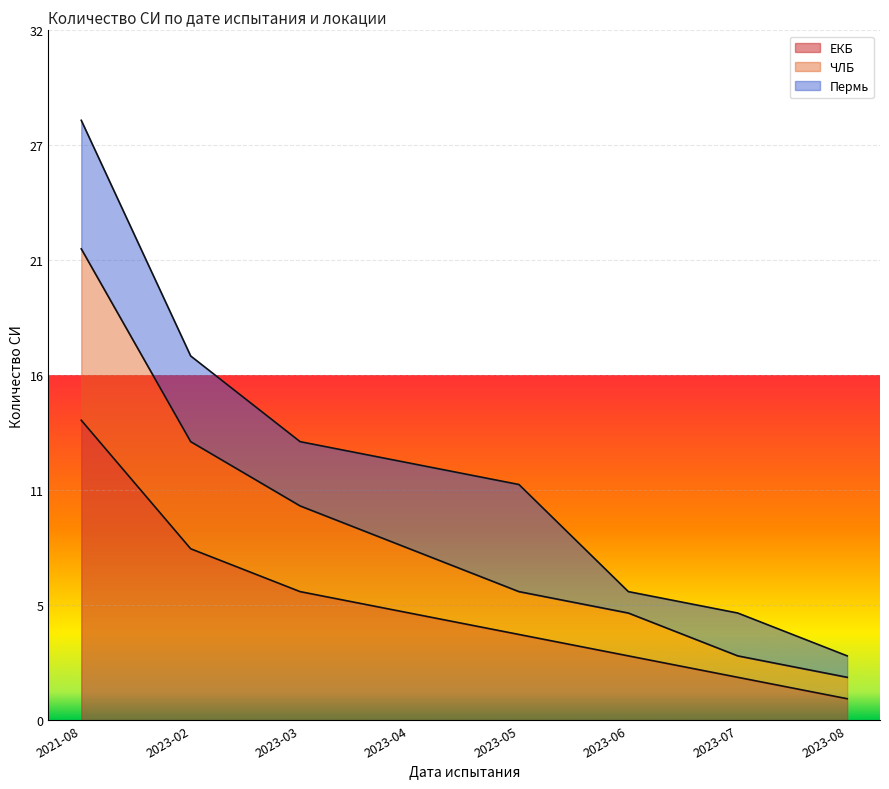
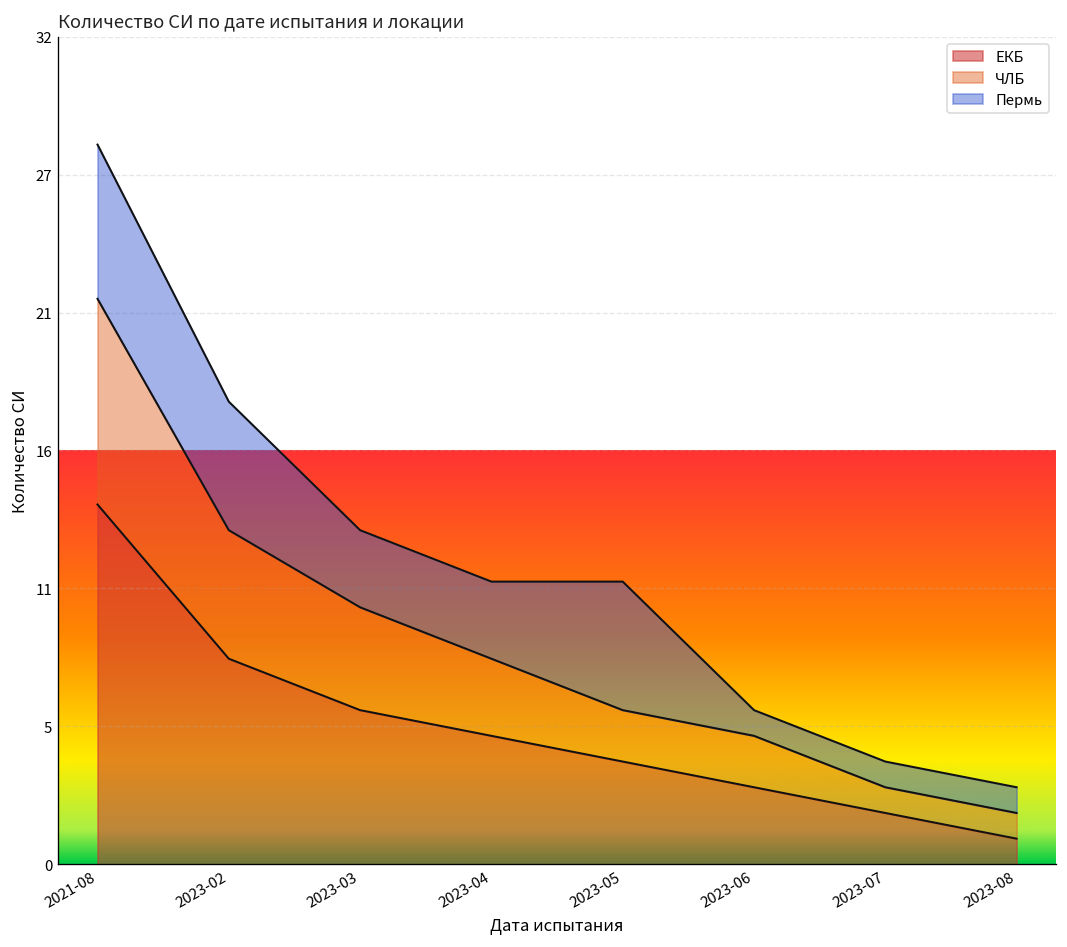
Пермь, 2023-02: 4 -> 5
Пермь, 2023-04: 4 -> 3
Пермь, 2023-07: 2 -> 1
